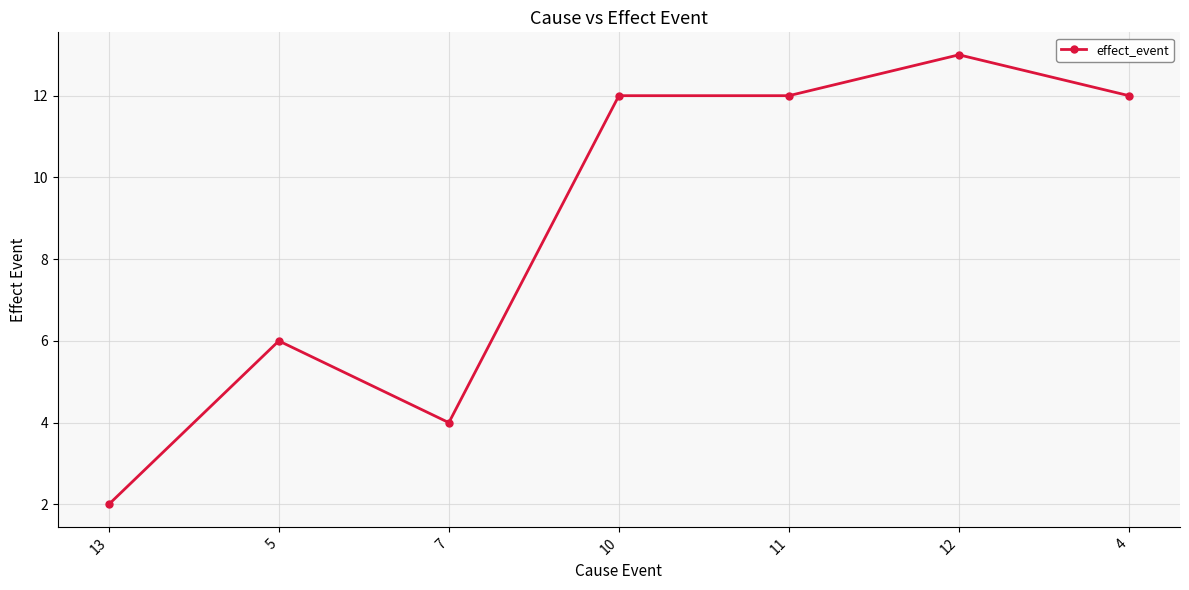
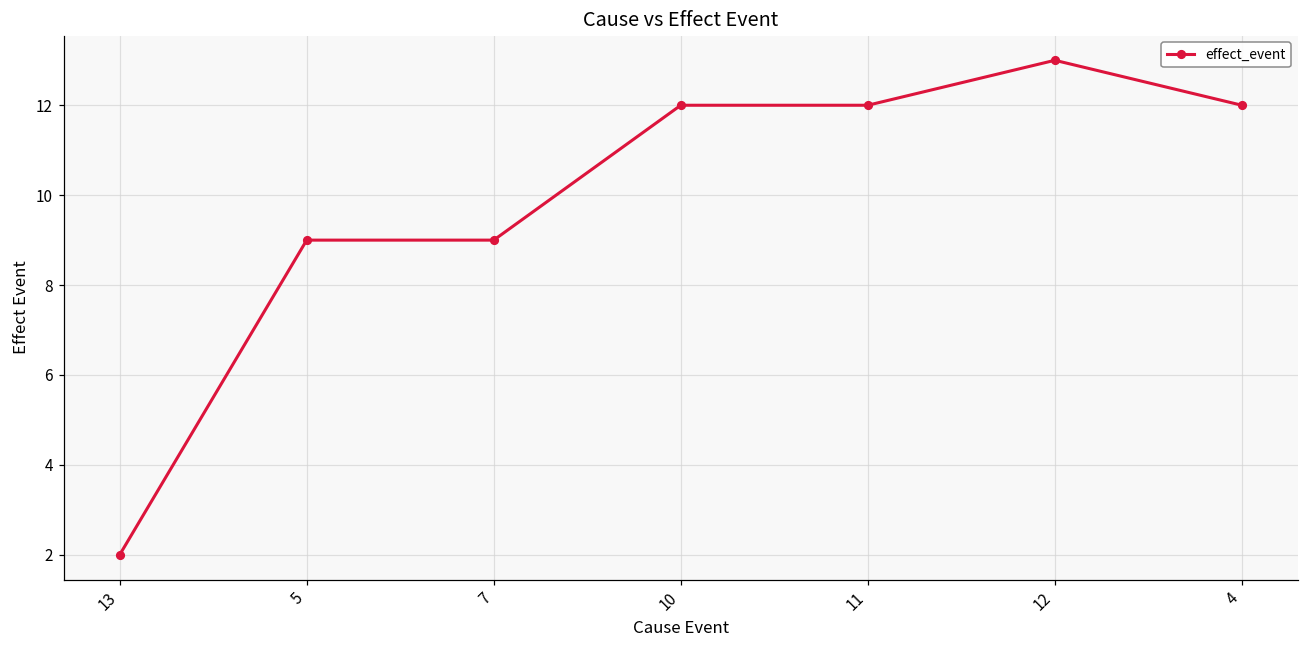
5: 6 -> 9
7: 4 -> 9
